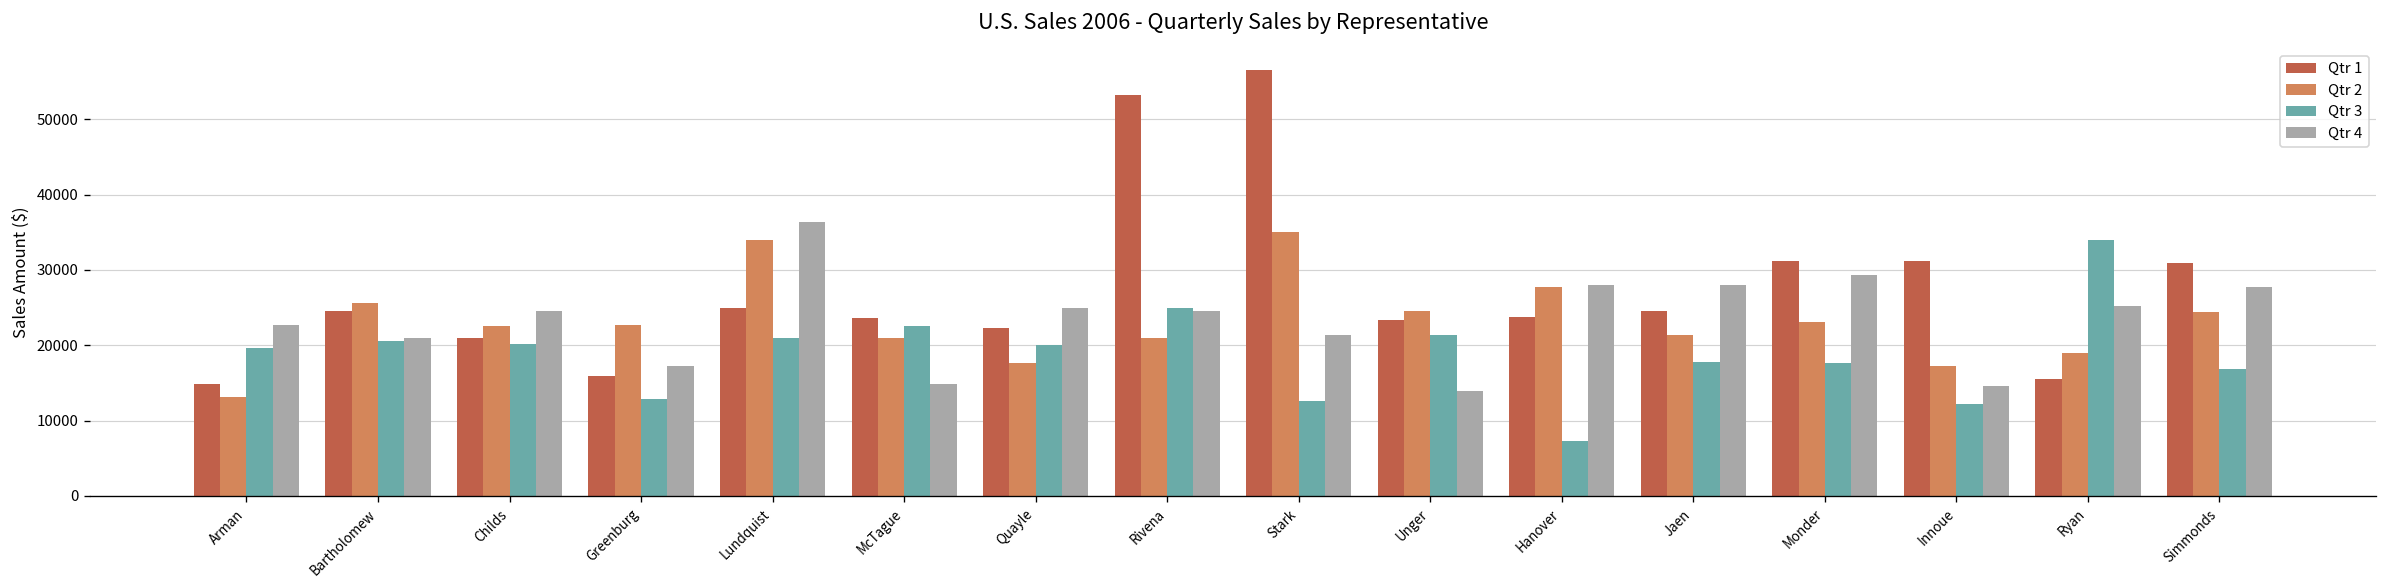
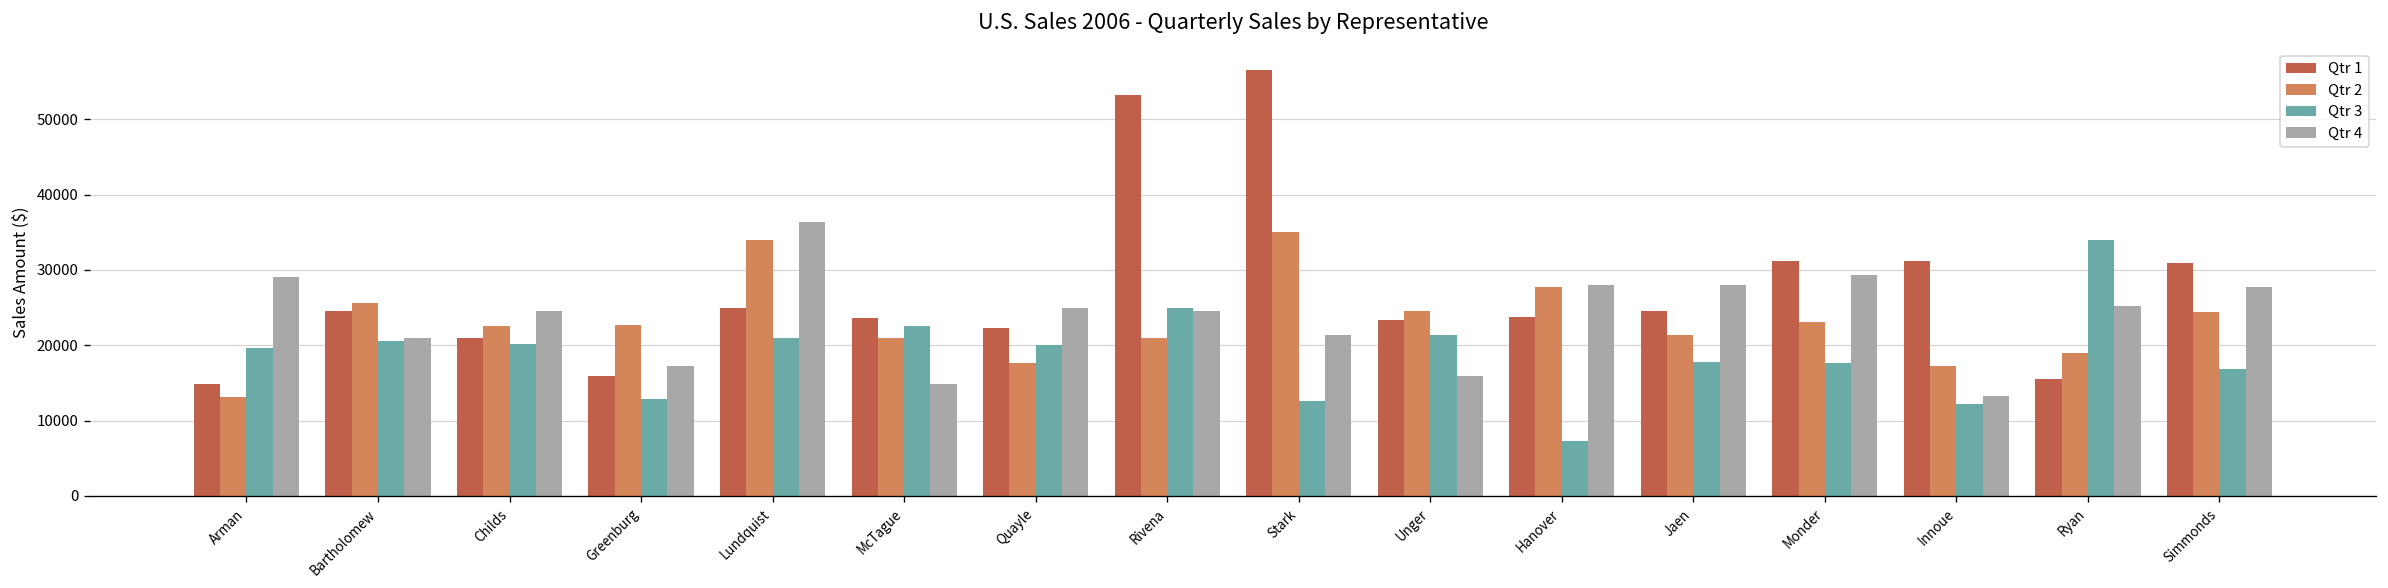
Qtr 4, Arman: 23000 -> 29000
Qtr 4, Unger: 14000 -> 16000
Qtr 4, Innoue: 15000 -> 13000
